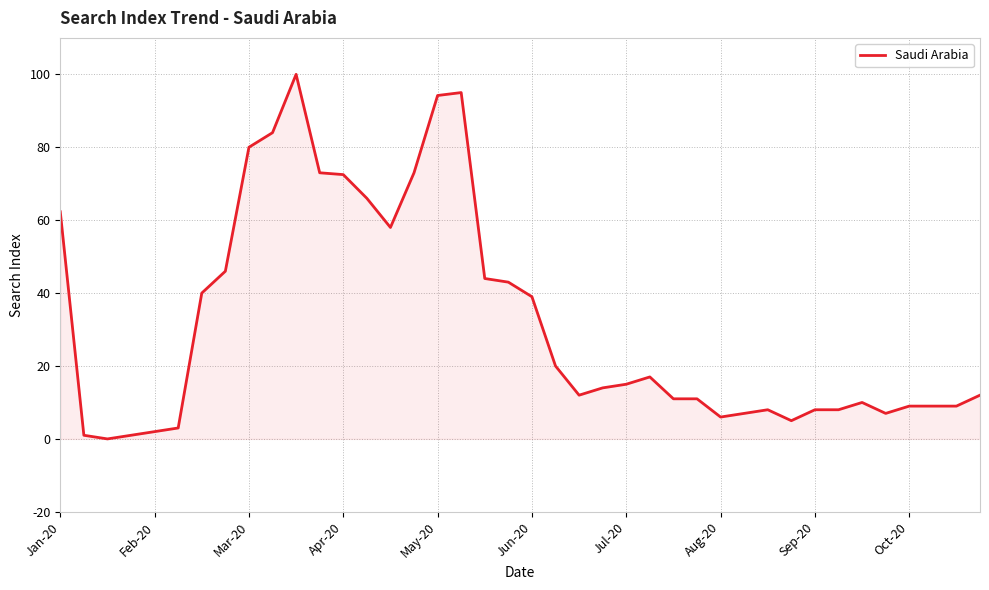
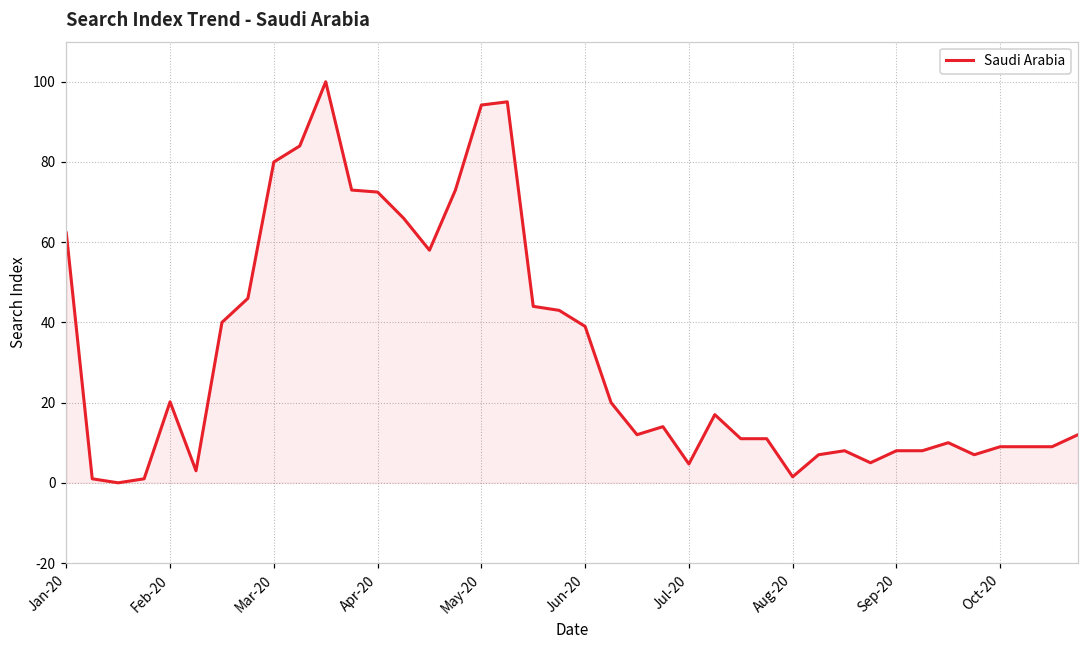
Feb-20: 2 -> 20
Jul-20: 15 -> 5
Aug-20: 6 -> 2
